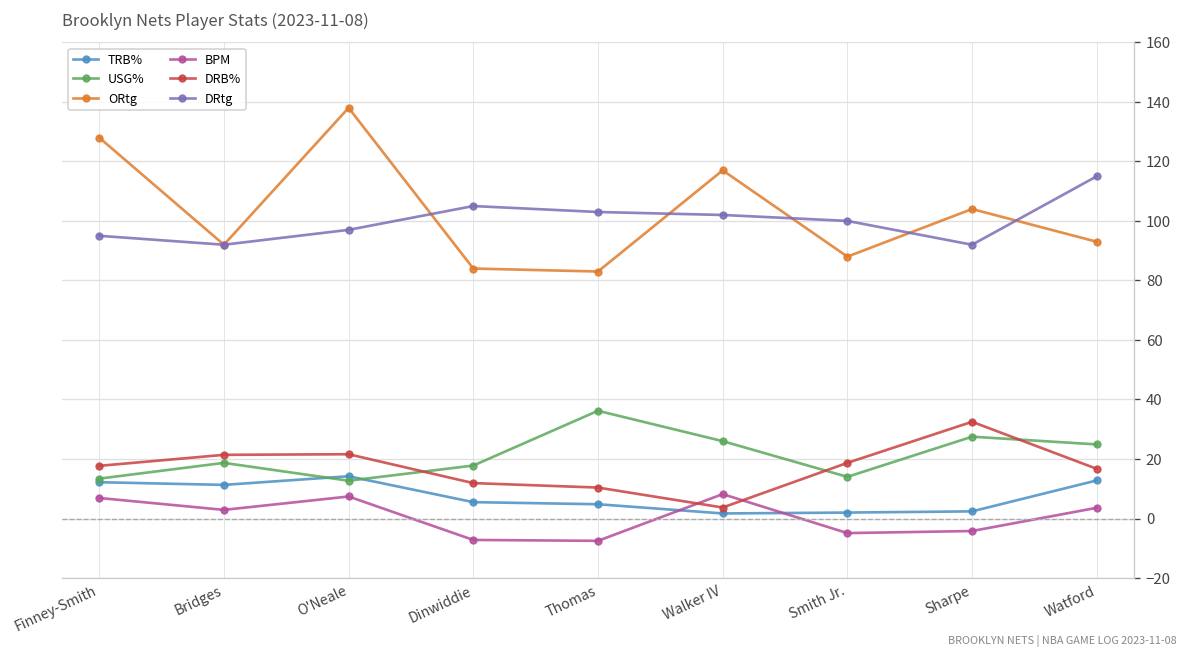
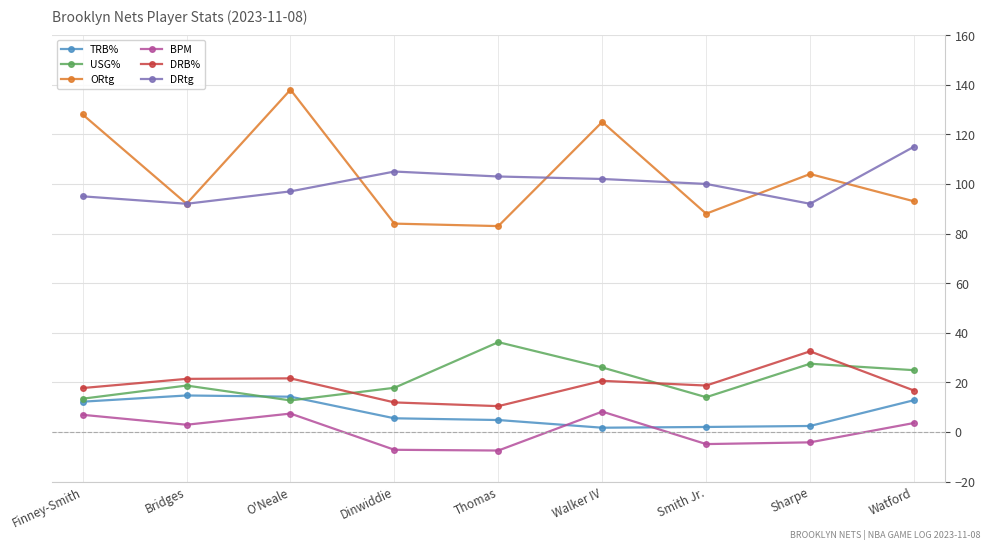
TRB%, Bridges: 11 -> 15
ORtg, Walker IV: 117 -> 125
DRB%, Walker IV: 4 -> 21
